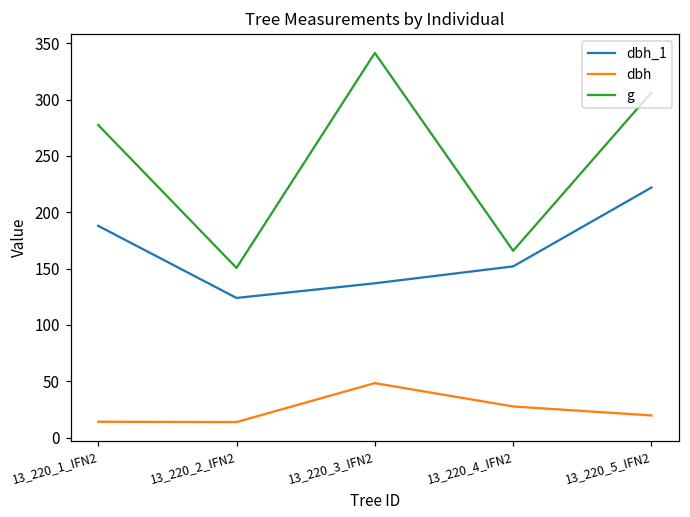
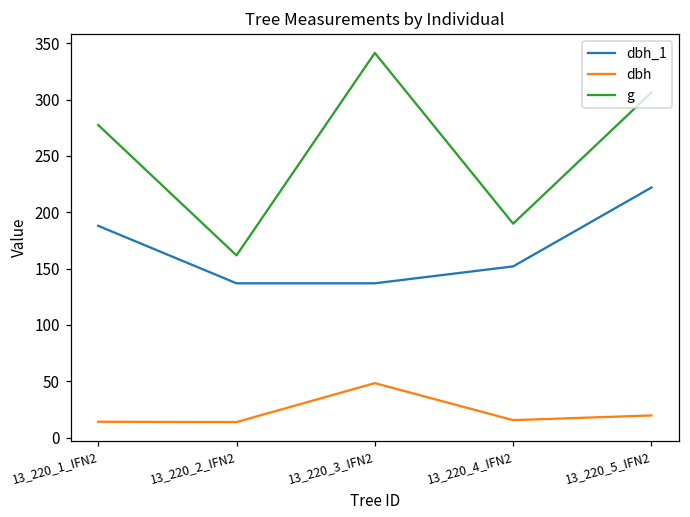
dbh_1, 13_220_2_IFN2: 124 -> 137
g, 13_220_2_IFN2: 151 -> 162
dbh, 13_220_4_IFN2: 28 -> 16
g, 13_220_4_IFN2: 166 -> 190
